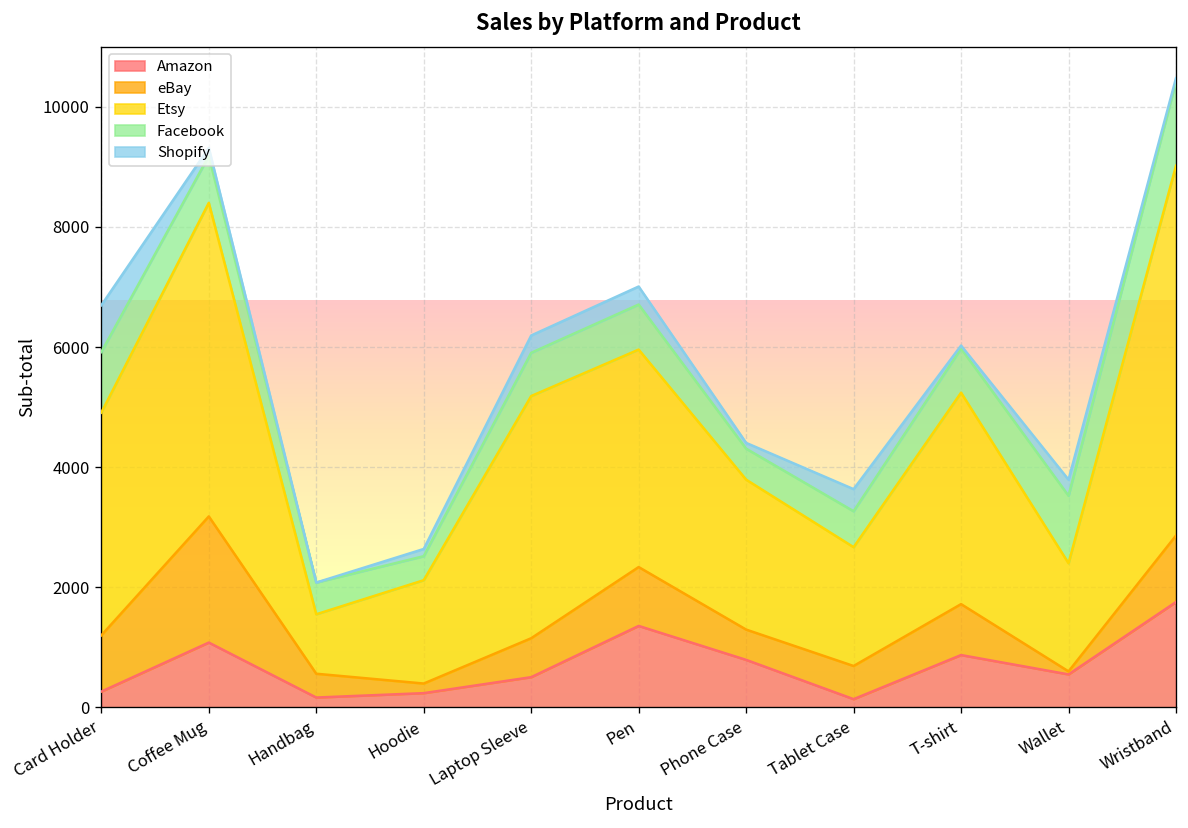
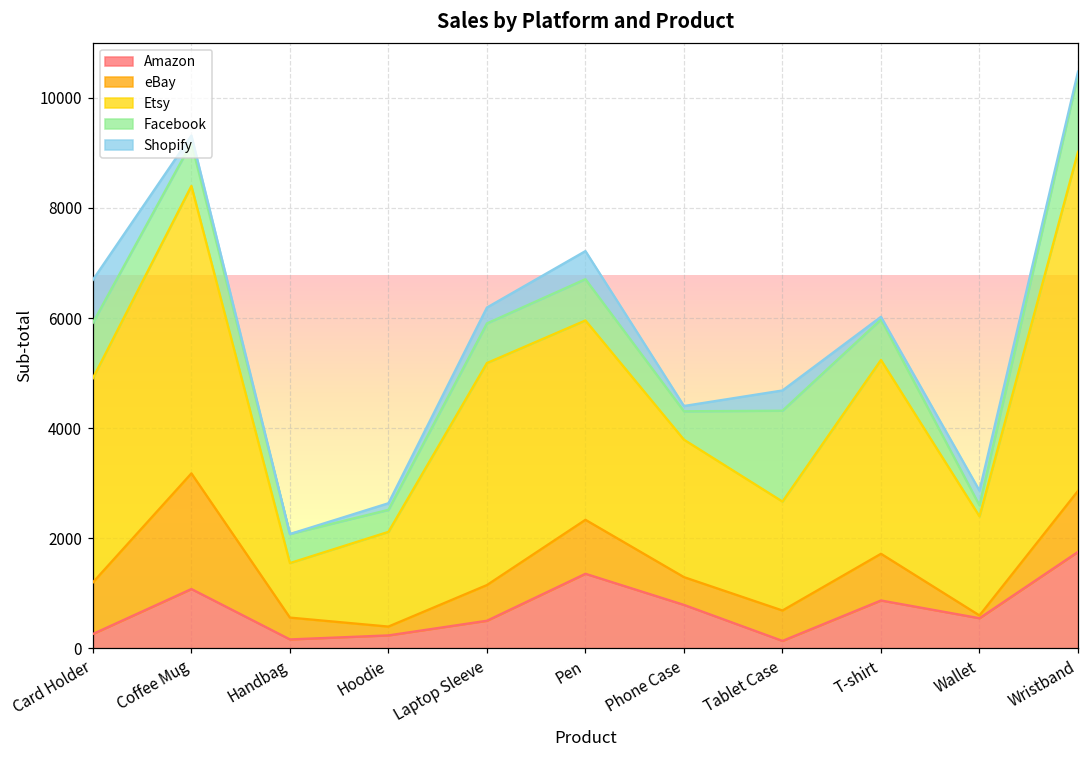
Shopify, Pen: 300 -> 500
Facebook, Tablet Case: 600 -> 1700
Facebook, Wallet: 1100 -> 200
